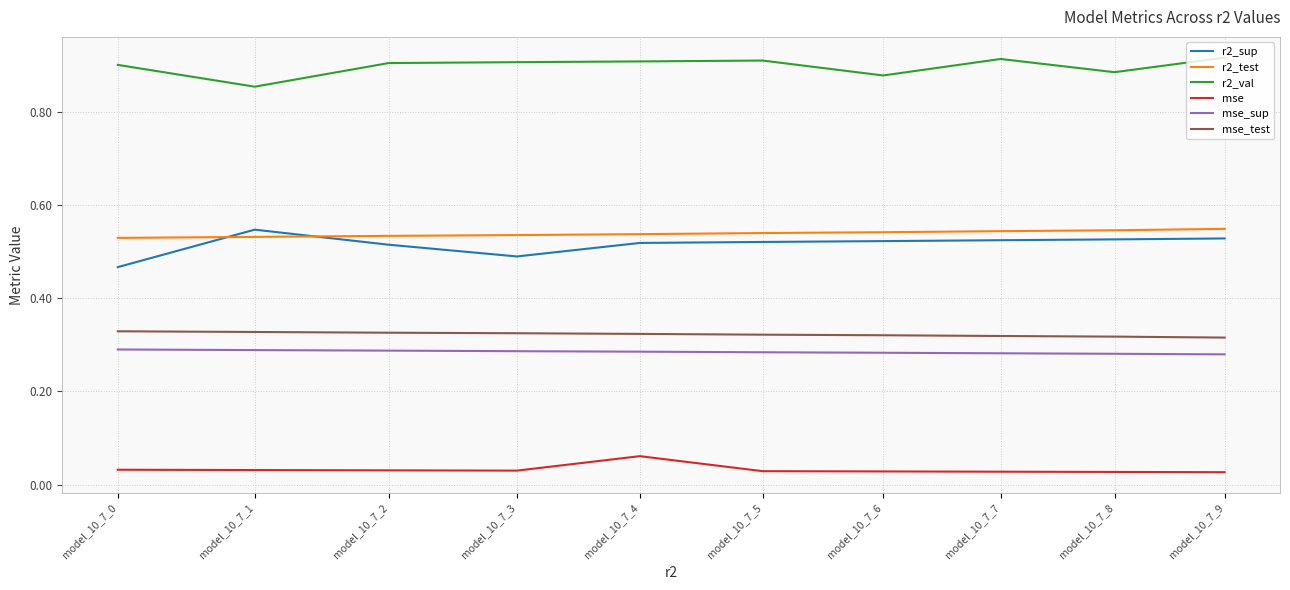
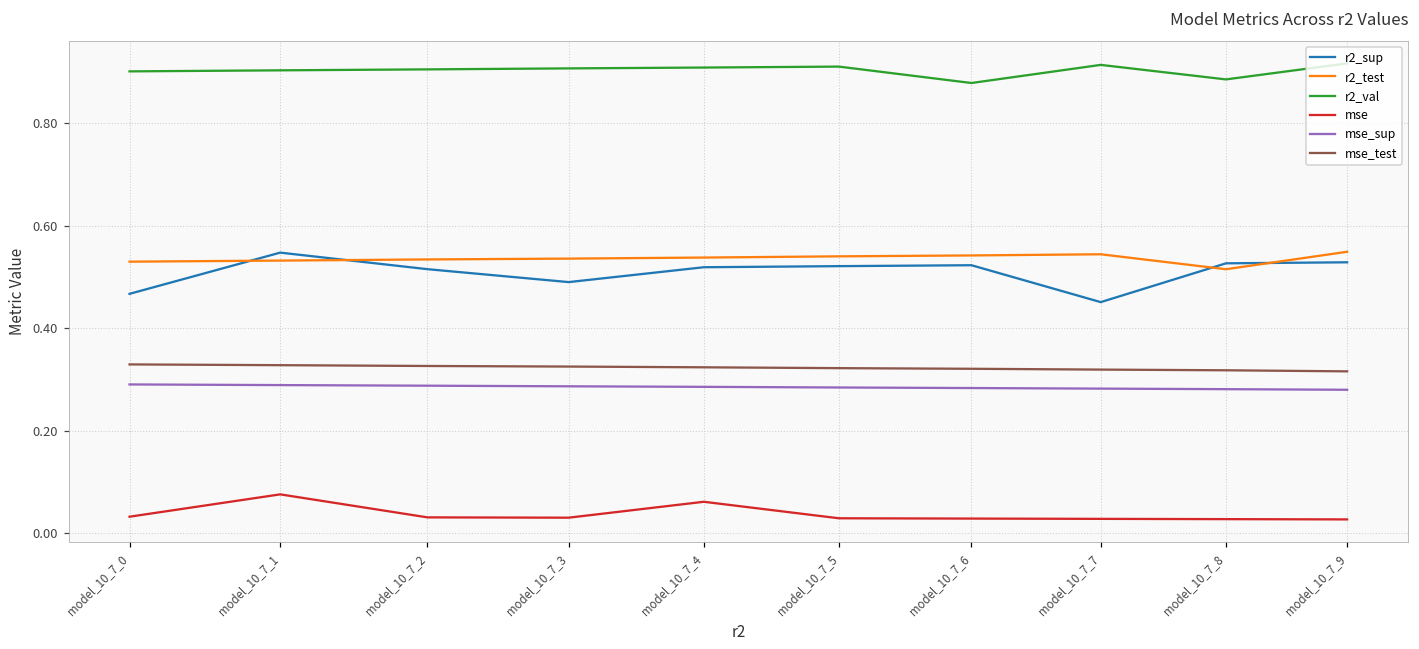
r2_val, model_10_7_1: 0.85 -> 0.90
mse, model_10_7_1: 0.03 -> 0.08
r2_sup, model_10_7_7: 0.52 -> 0.45
r2_test, model_10_7_8: 0.55 -> 0.52
